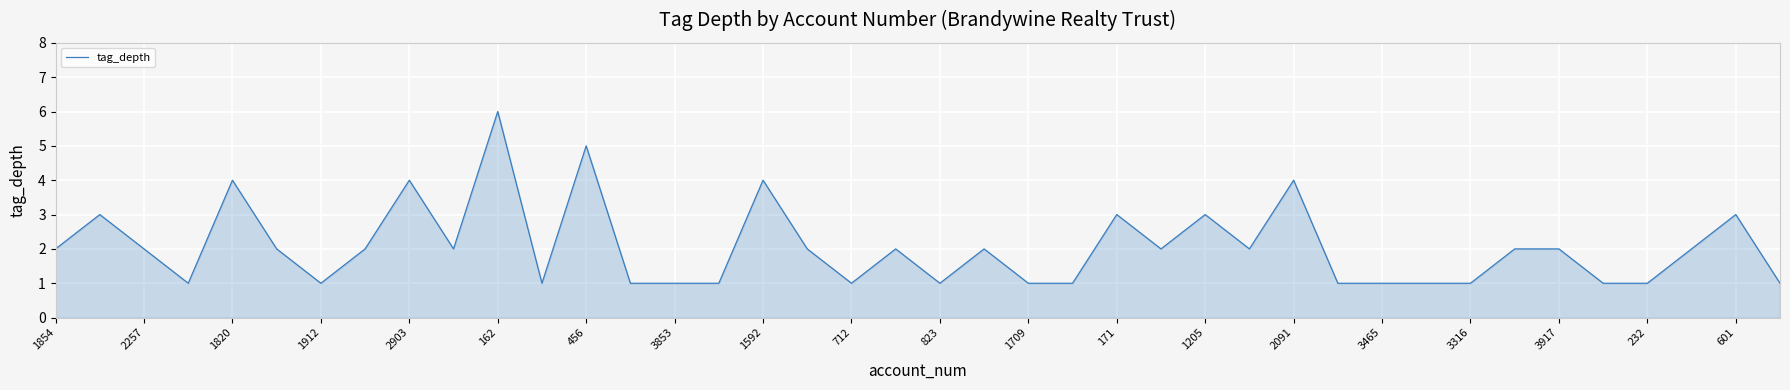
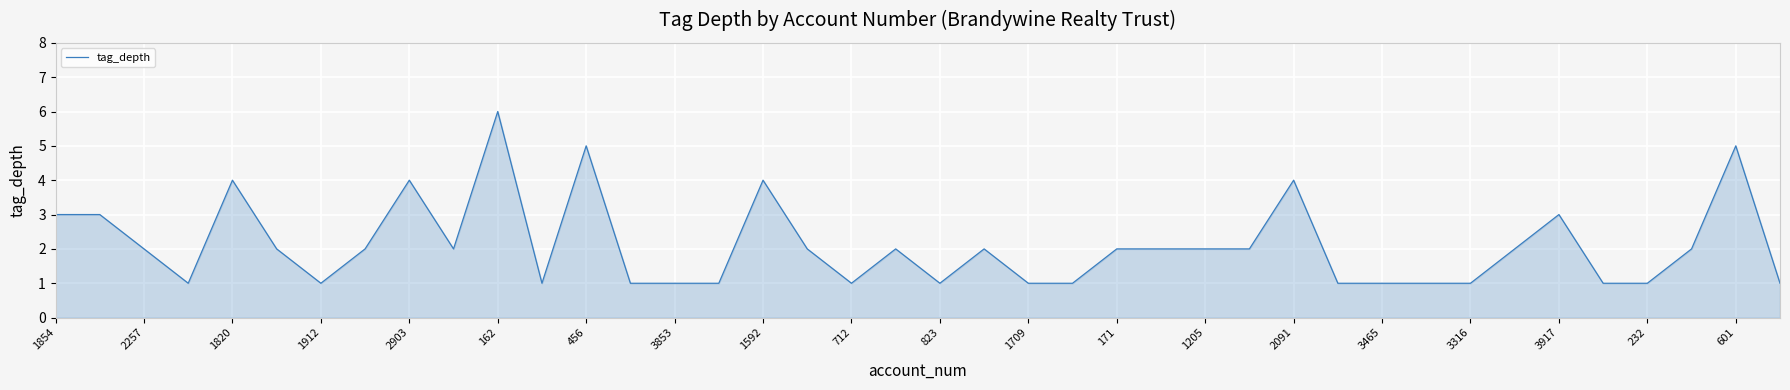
1854: 2 -> 3
171: 3 -> 2
1205: 3 -> 2
3917: 2 -> 3
601: 3 -> 5
